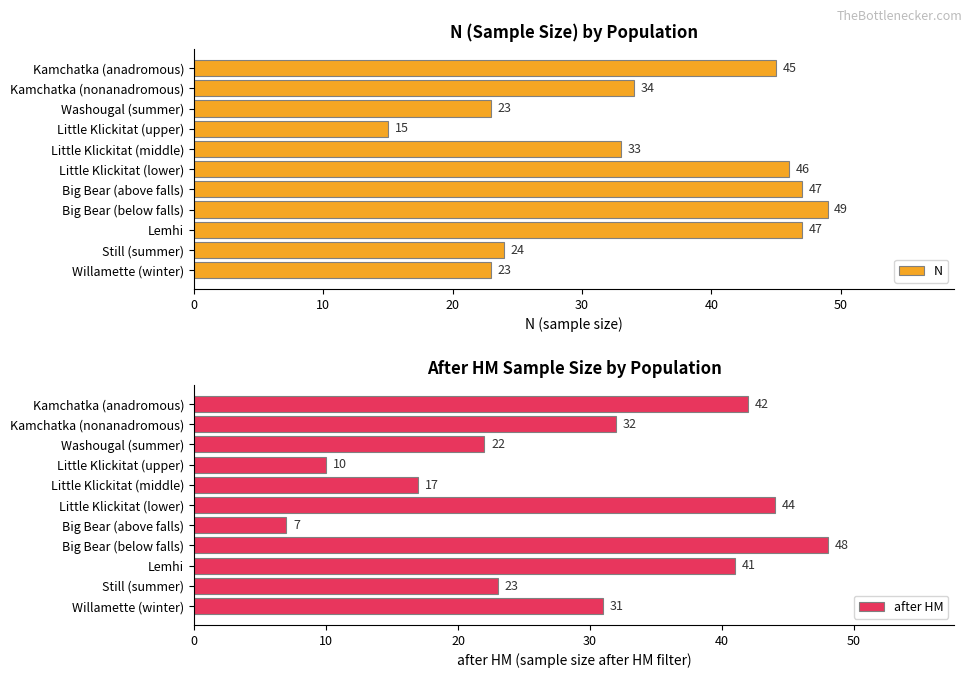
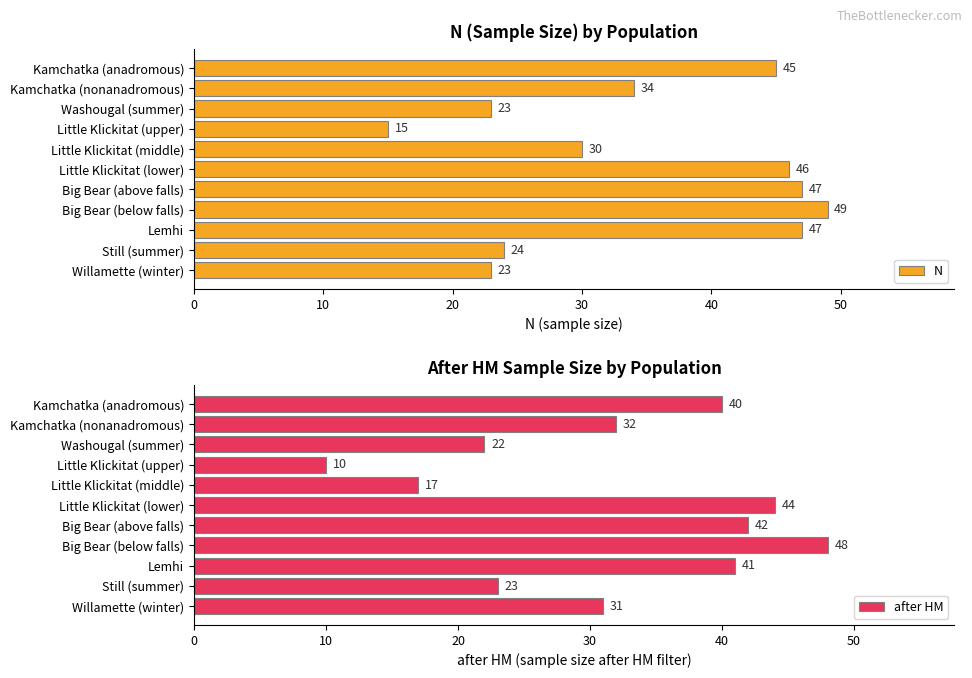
N (Sample Size) by Population, Little Klickitat (middle): 33 -> 30
After HM Sample Size by Population, Kamchatka (anadromous): 42 -> 40
After HM Sample Size by Population, Big Bear (above falls): 7 -> 42
